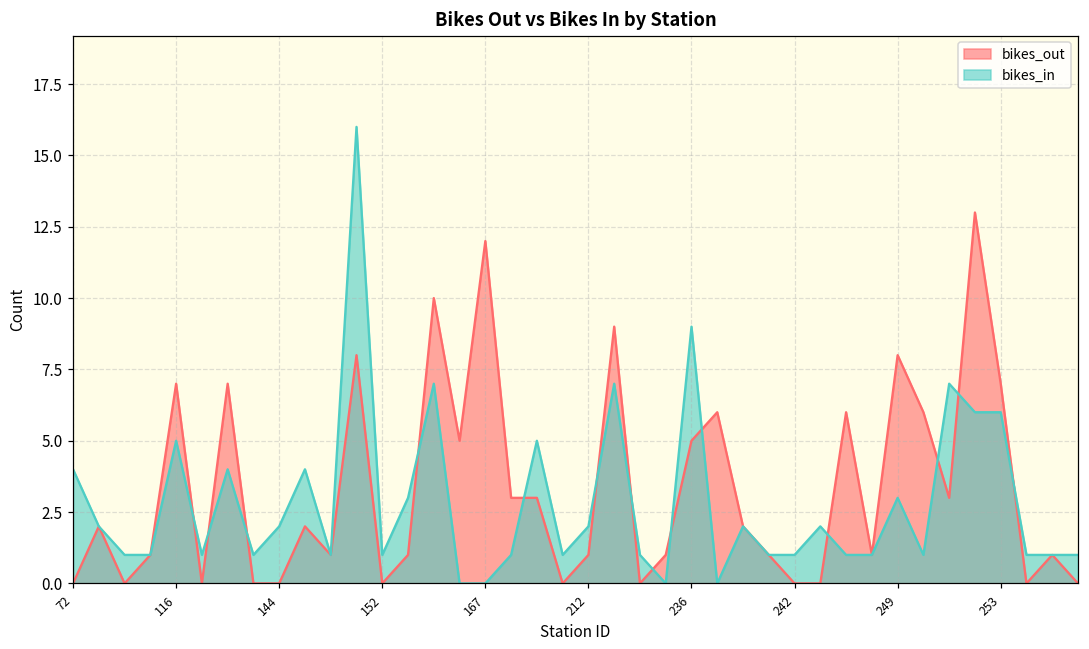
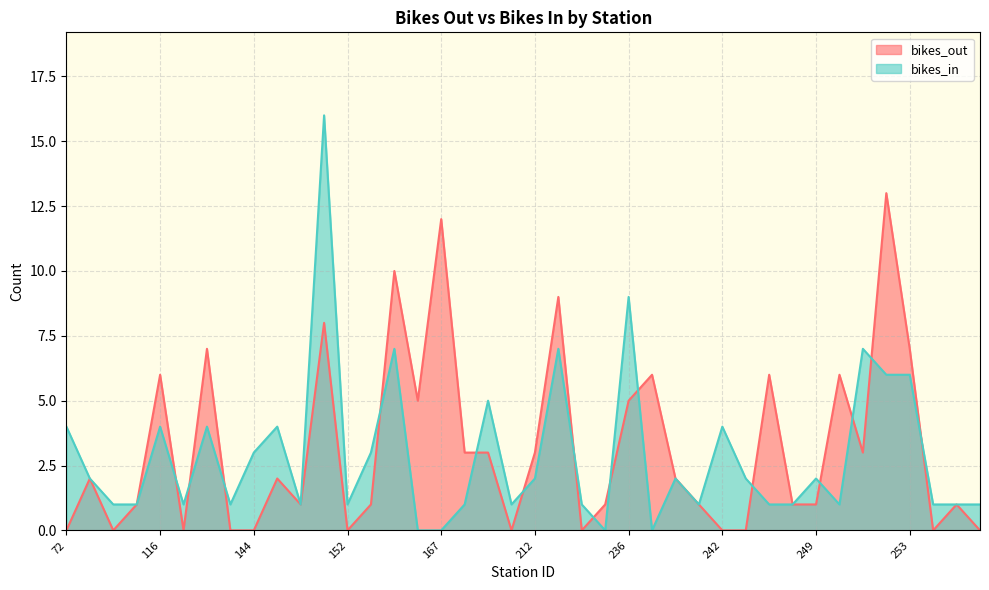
bikes_out, 116: 7 -> 6
bikes_in, 116: 5 -> 4
bikes_in, 144: 2 -> 3
bikes_out, 212: 1 -> 3
bikes_in, 242: 1 -> 4
bikes_out, 249: 8 -> 1
bikes_in, 249: 3 -> 2
